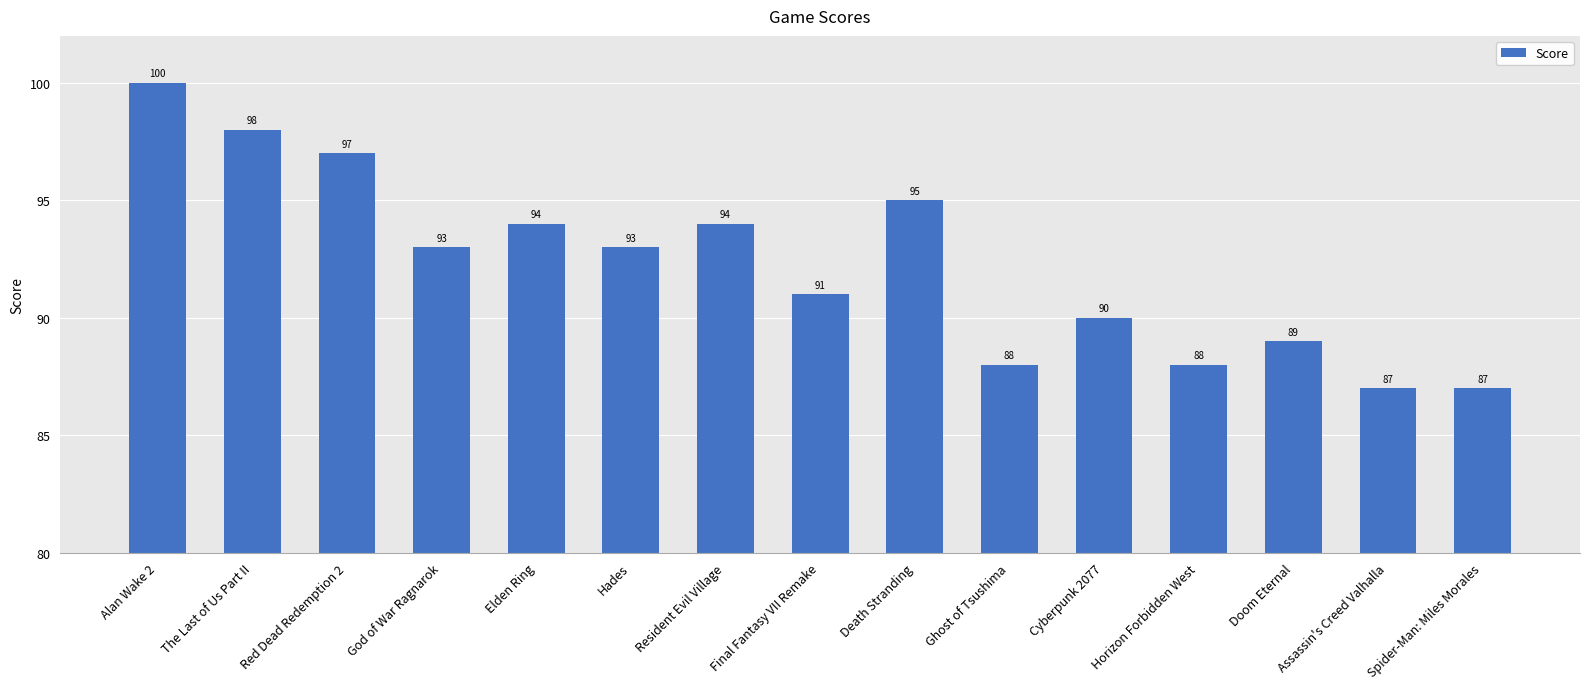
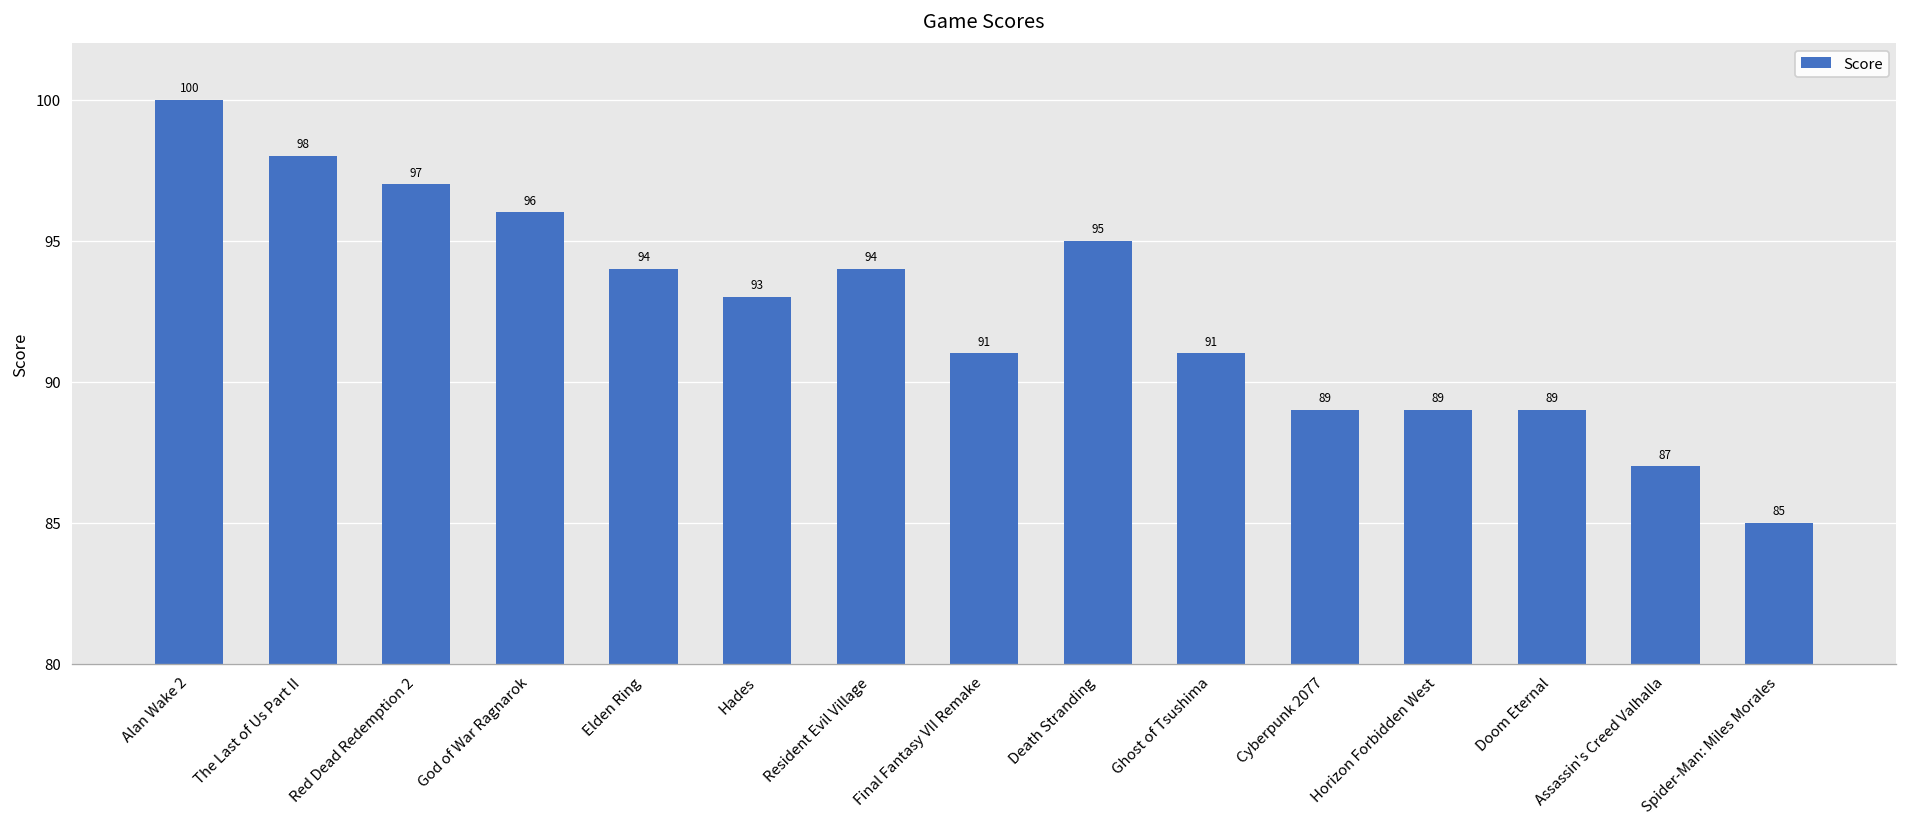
God of War Ragnarok: 93 -> 96
Ghost of Tsushima: 88 -> 91
Cyberpunk 2077: 90 -> 89
Horizon Forbidden West: 88 -> 89
Spider-Man: Miles Morales: 87 -> 85
